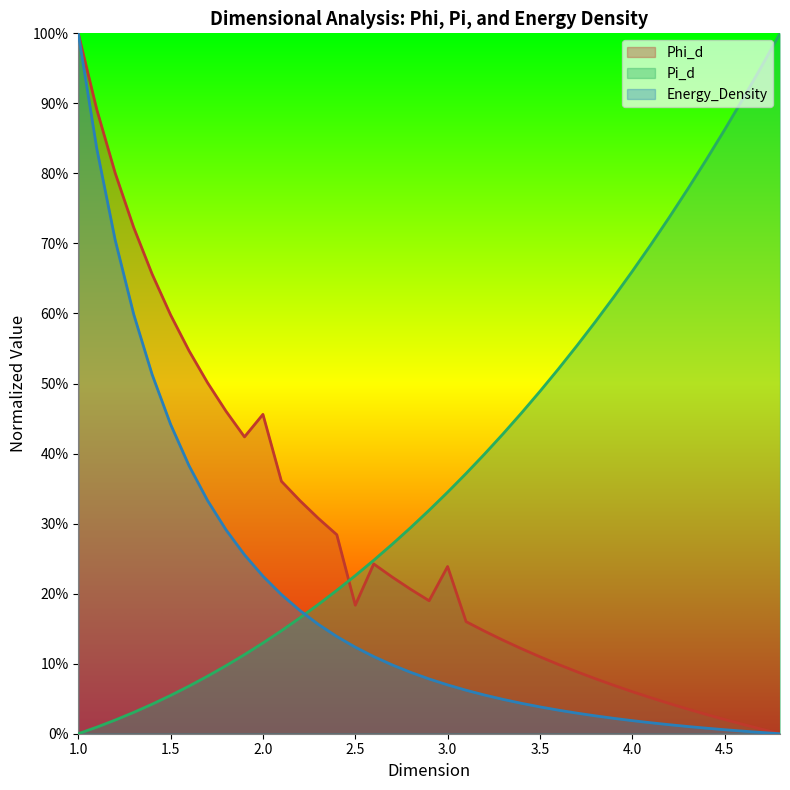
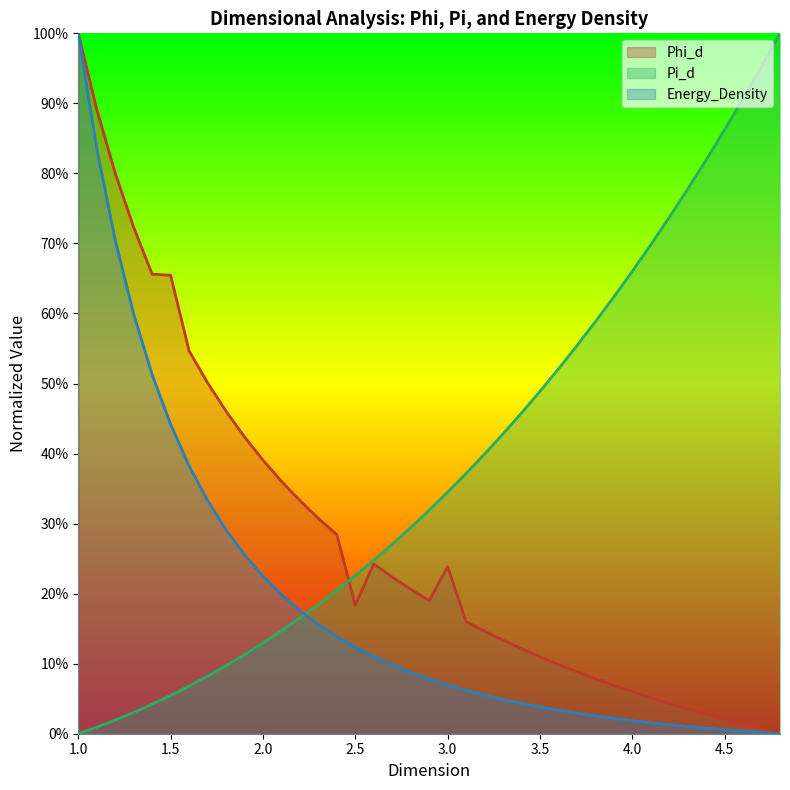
Phi_d, 1.5: 60% -> 65%
Phi_d, 2.0: 46% -> 39%
